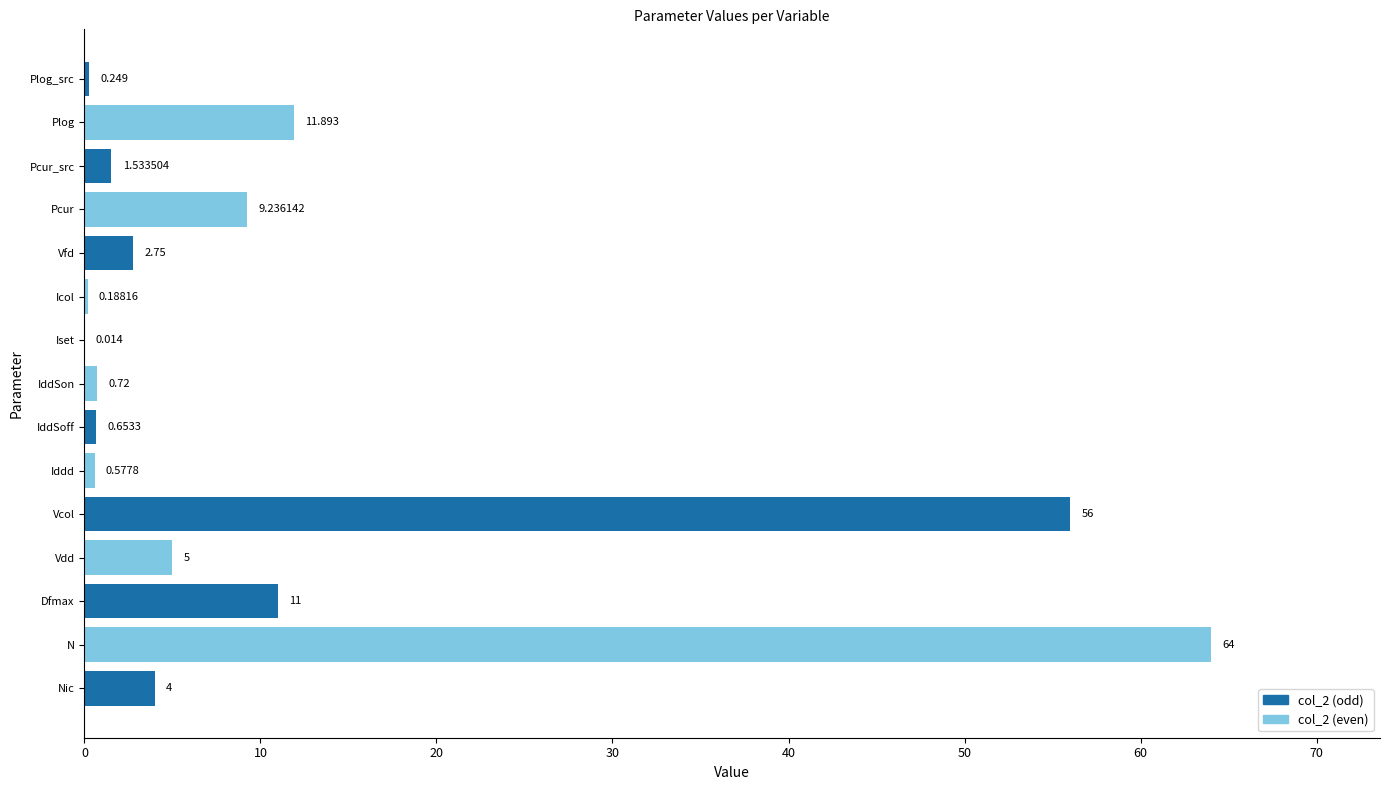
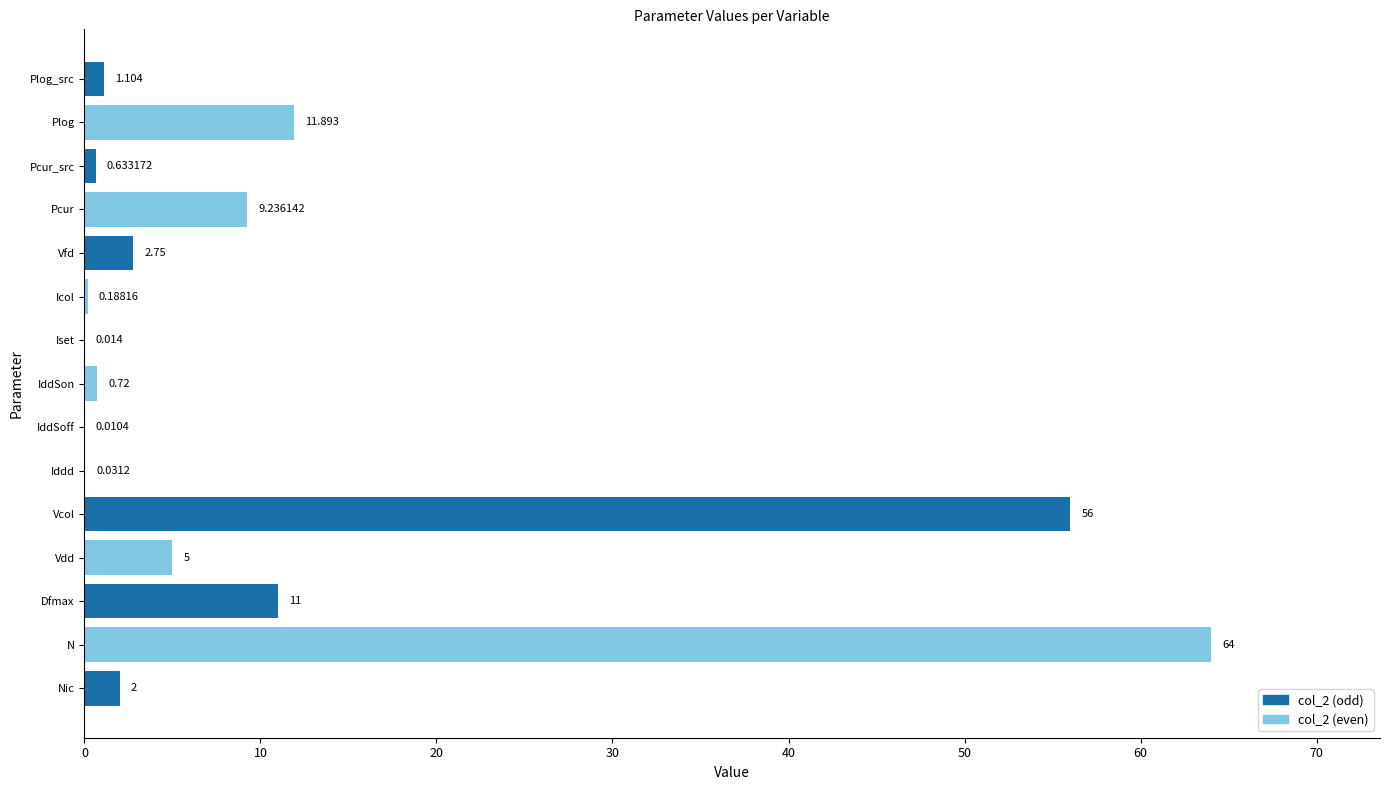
Plog_src: 0.249 -> 1.104
Pcur_src: 1.533504 -> 0.633172
IddSoff: 0.6533 -> 0.0104
Iddd: 0.5778 -> 0.0312
Nic: 4 -> 2
